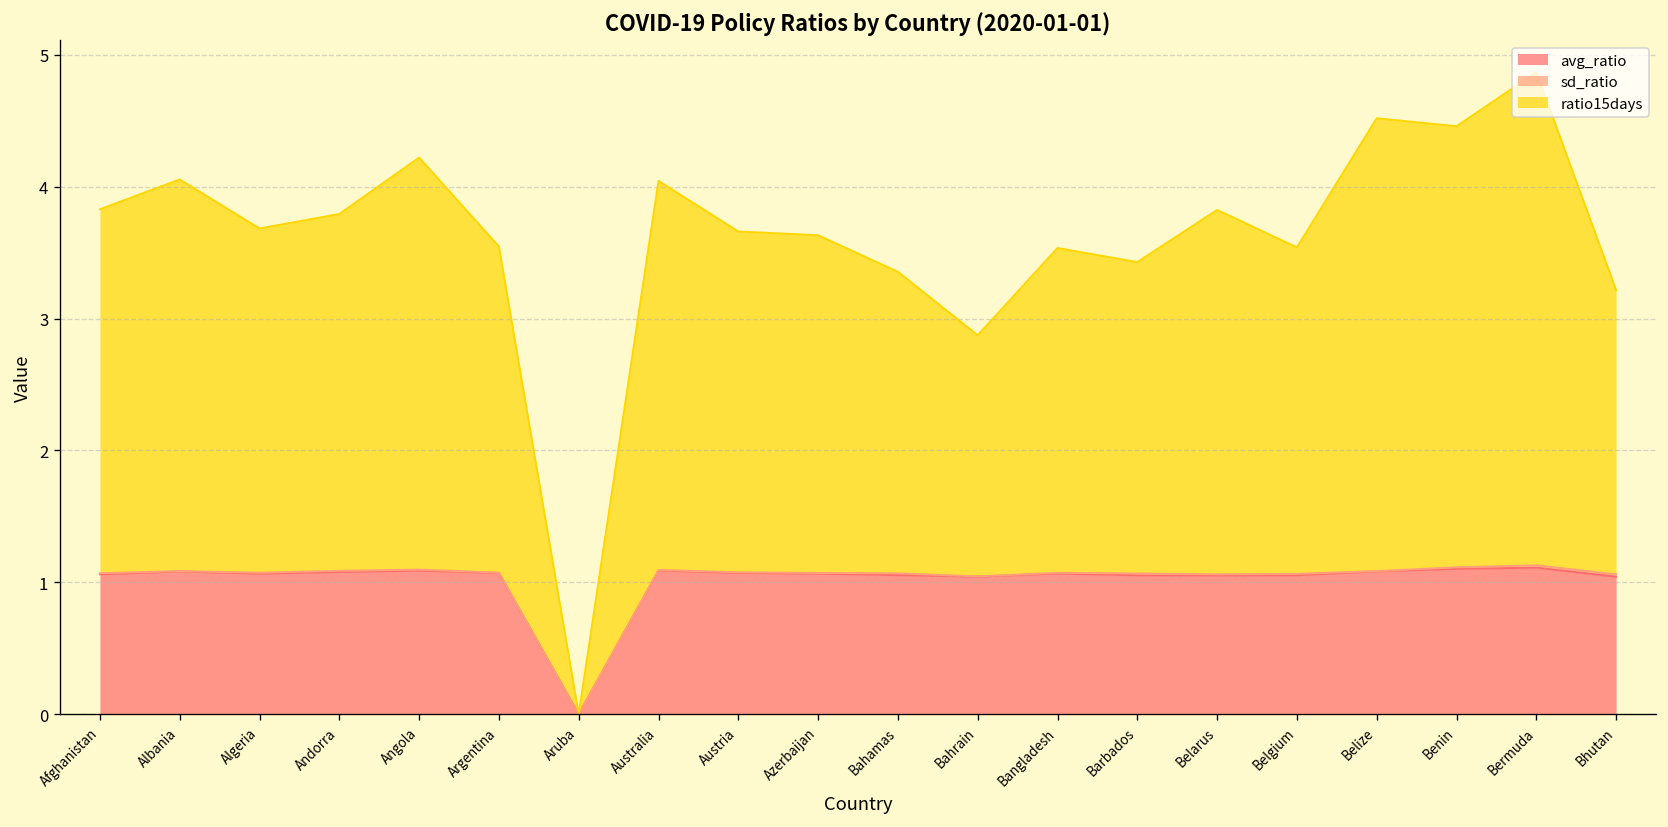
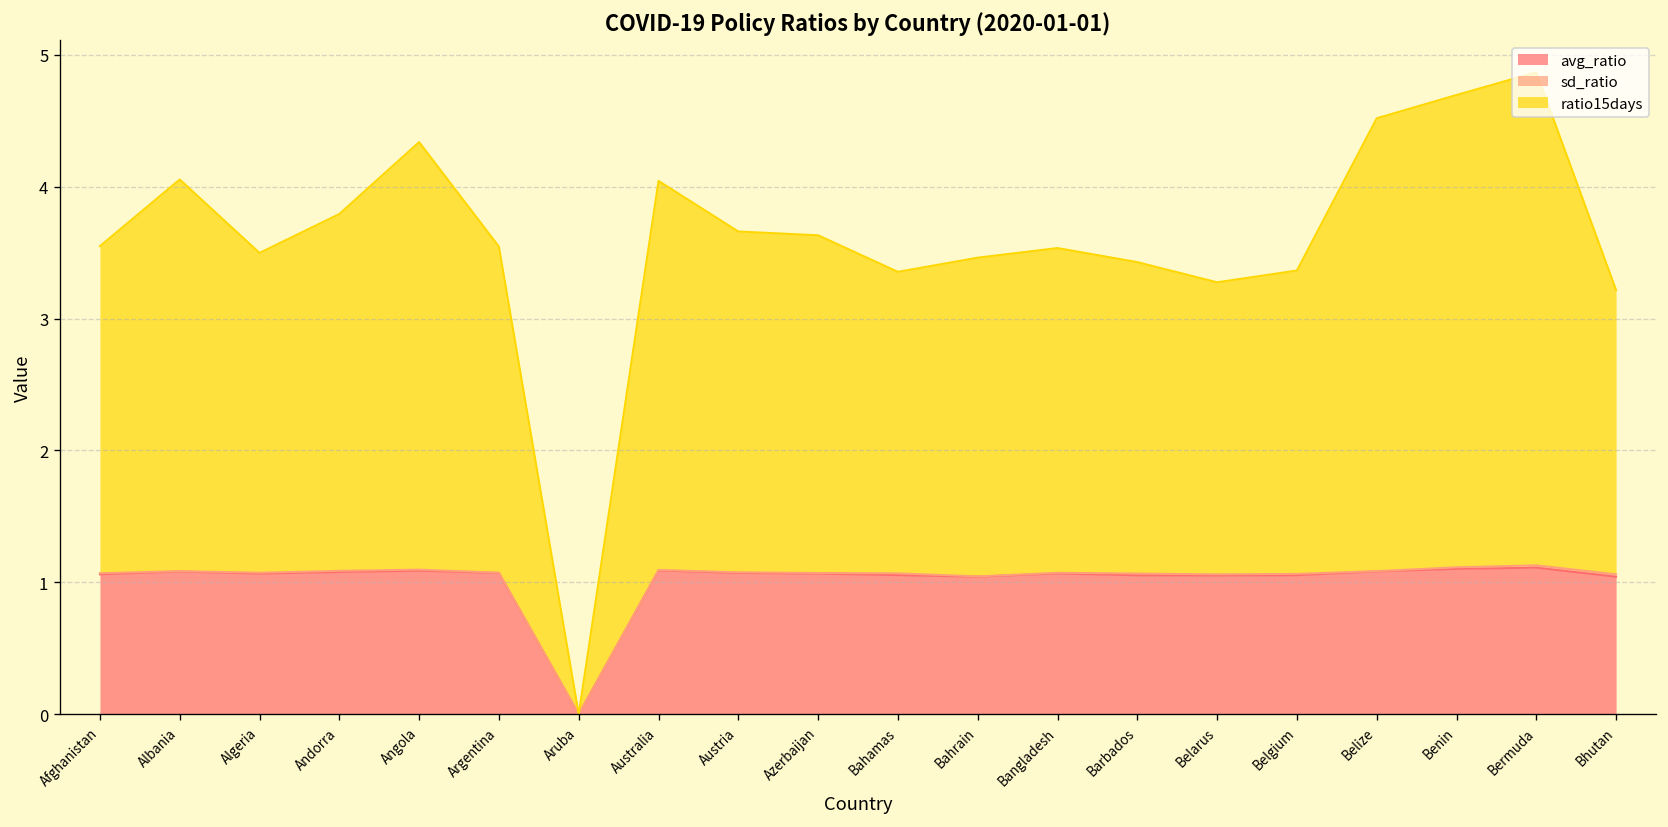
ratio15days, Afghanistan: 2.76 -> 2.48
ratio15days, Algeria: 2.61 -> 2.43
ratio15days, Angola: 3.12 -> 3.24
ratio15days, Bahrain: 1.83 -> 2.42
ratio15days, Belarus: 2.76 -> 2.21
ratio15days, Belgium: 2.48 -> 2.30
ratio15days, Benin: 3.34 -> 3.58
